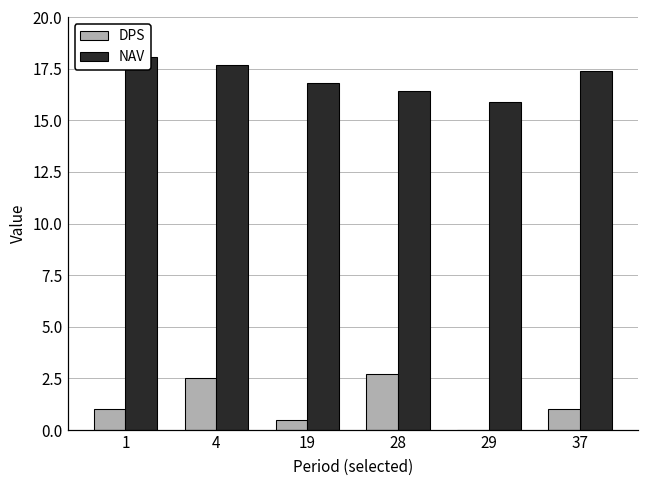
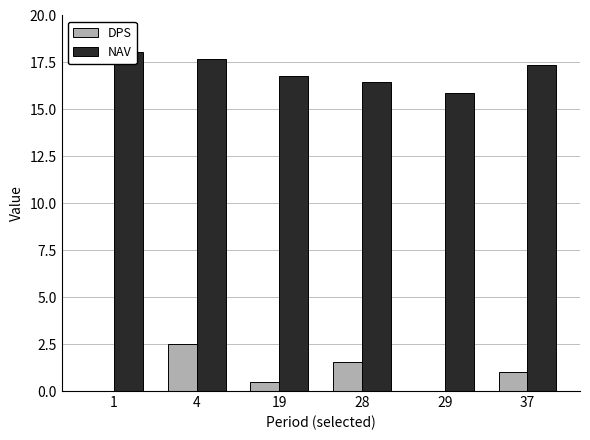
DPS, 1: 1 -> 0
DPS, 28: 2.7 -> 1.5
